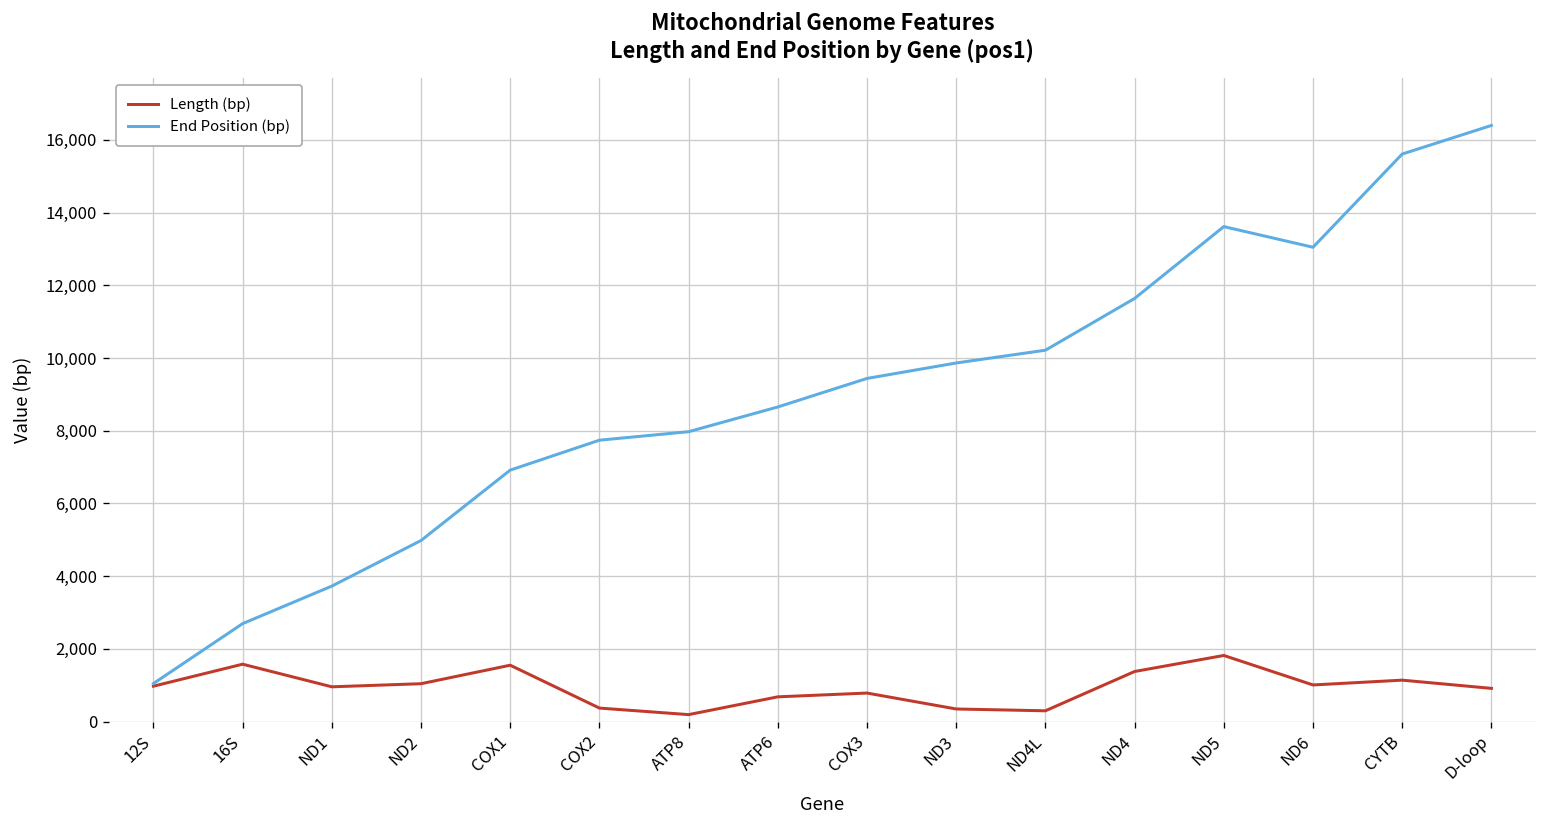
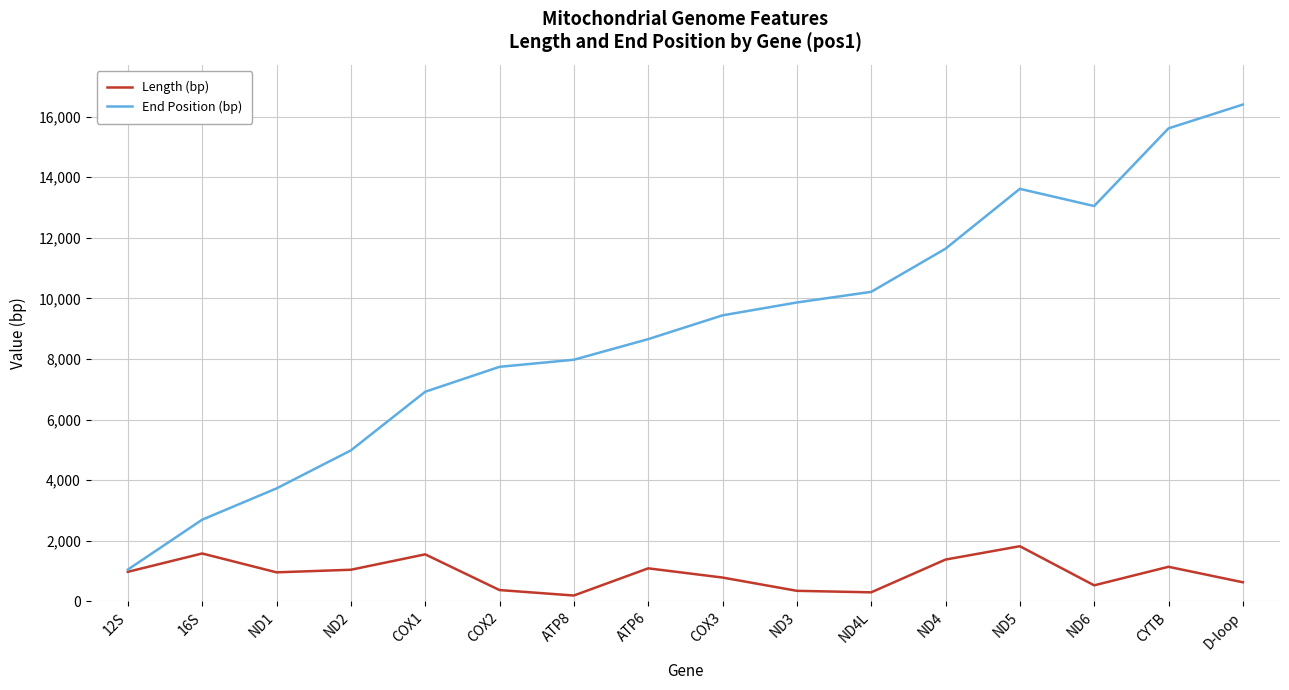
Length (bp), ATP6: 700 -> 1,100
Length (bp), ND6: 1,000 -> 500
Length (bp), D-loop: 900 -> 600
